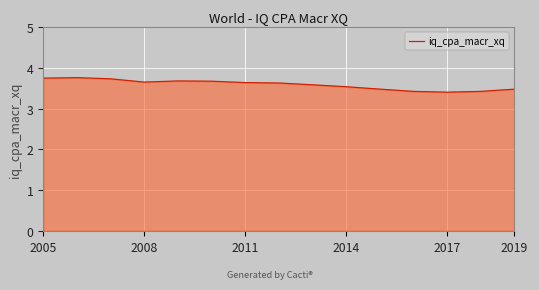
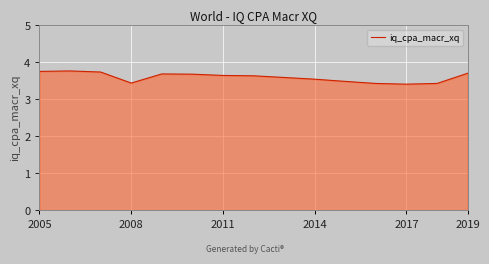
2008: 3.7 -> 3.4
2019: 3.5 -> 3.7
